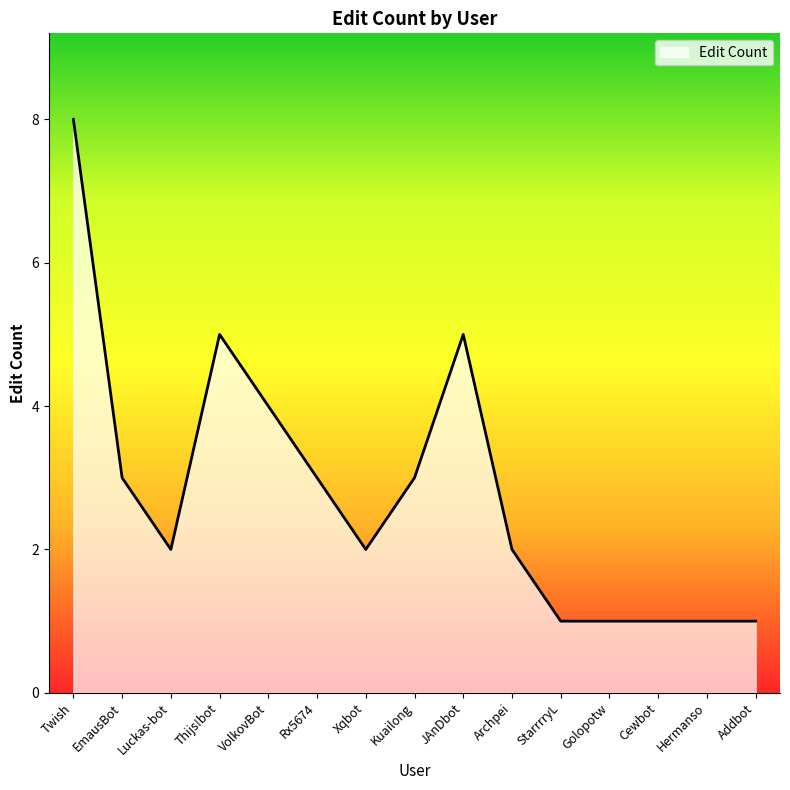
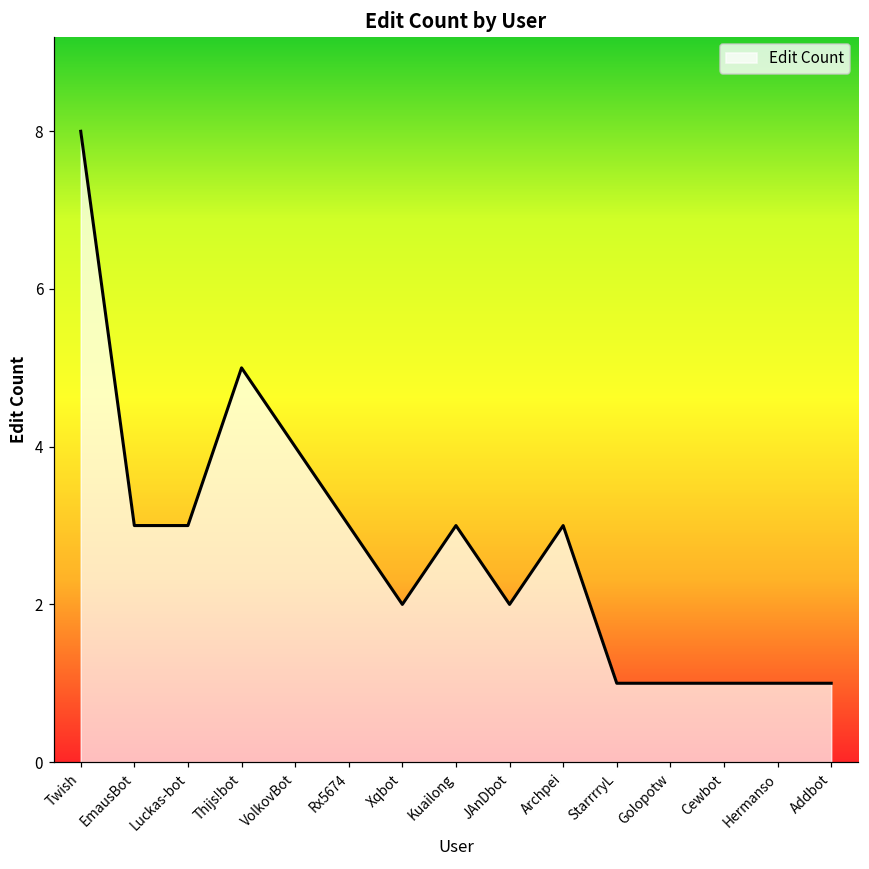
Luckas-bot: 2 -> 3
JAnDbot: 5 -> 2
Archpei: 2 -> 3
